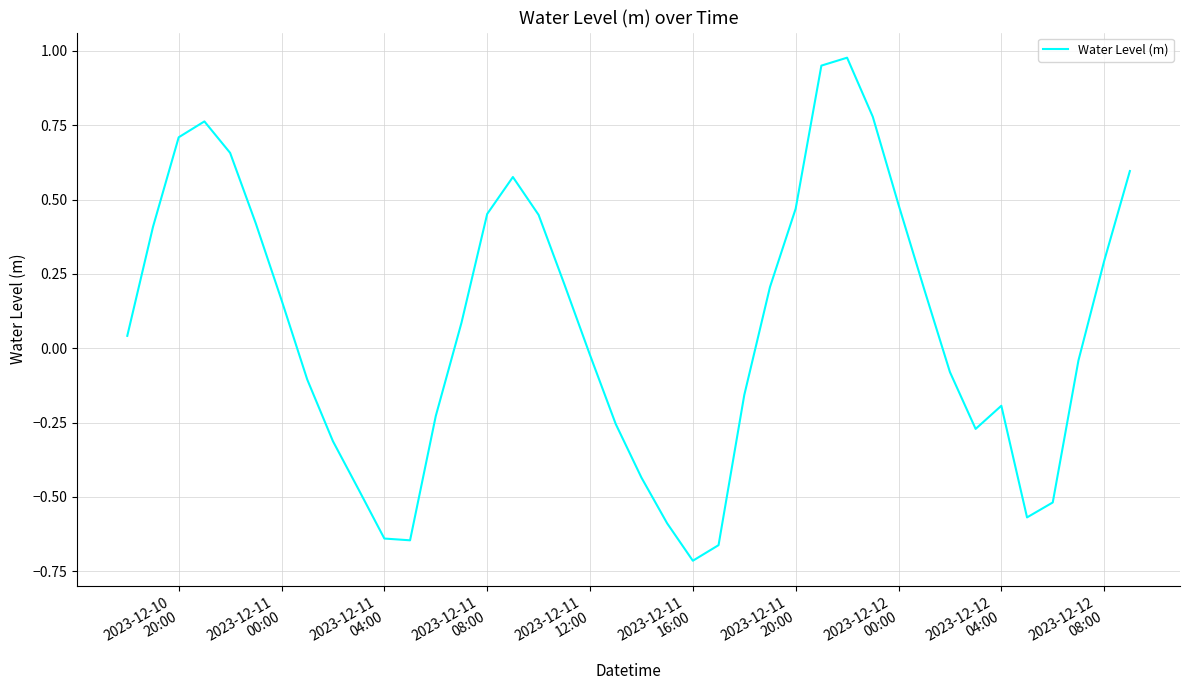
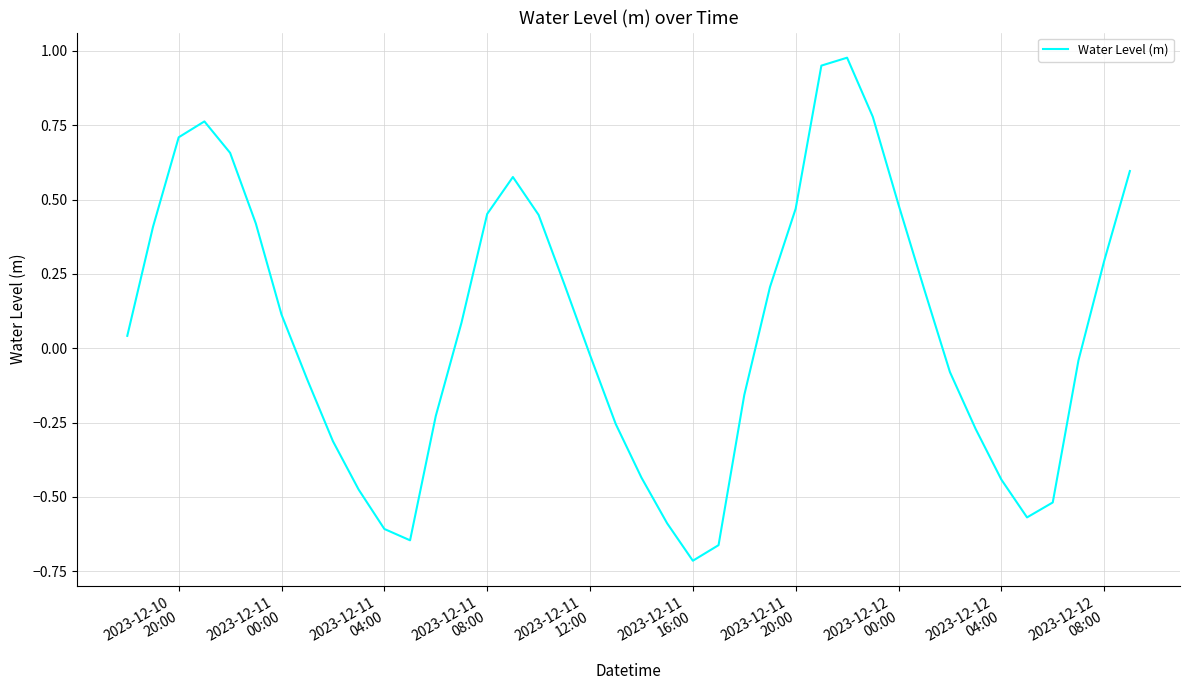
2023-12-11 00:00: 0.16 -> 0.11
2023-12-11 04:00: -0.64 -> -0.61
2023-12-12 04:00: -0.19 -> -0.44
